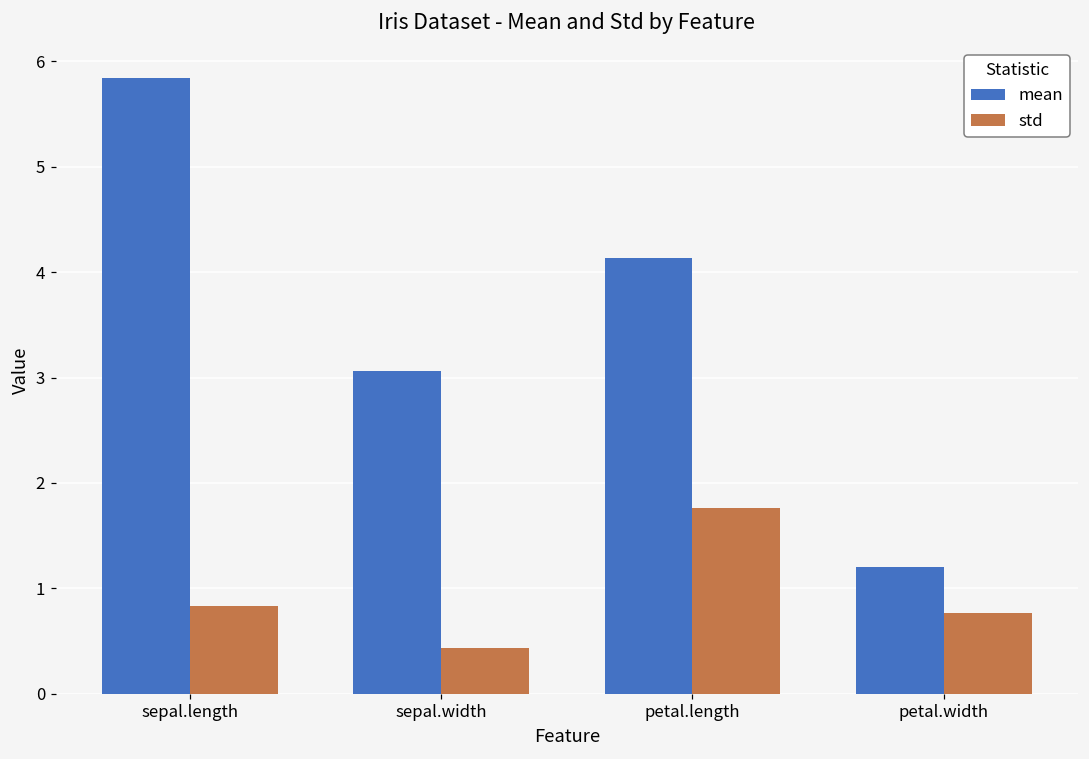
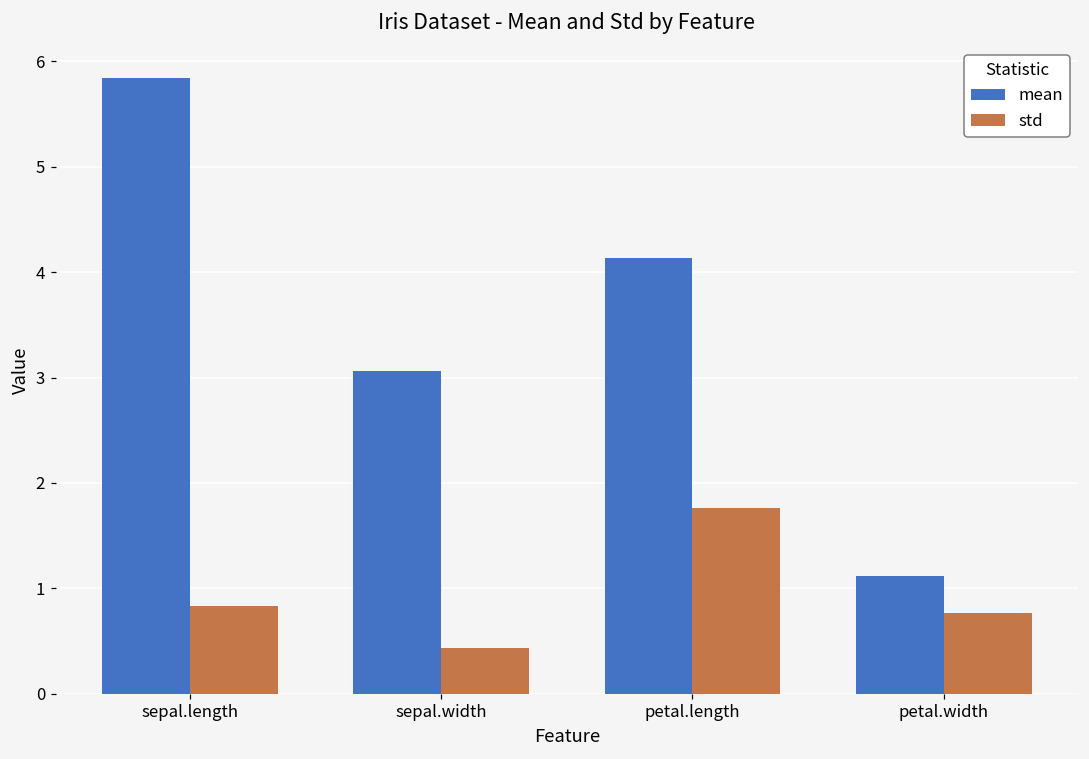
mean, petal.width: 1.2 -> 1.1
